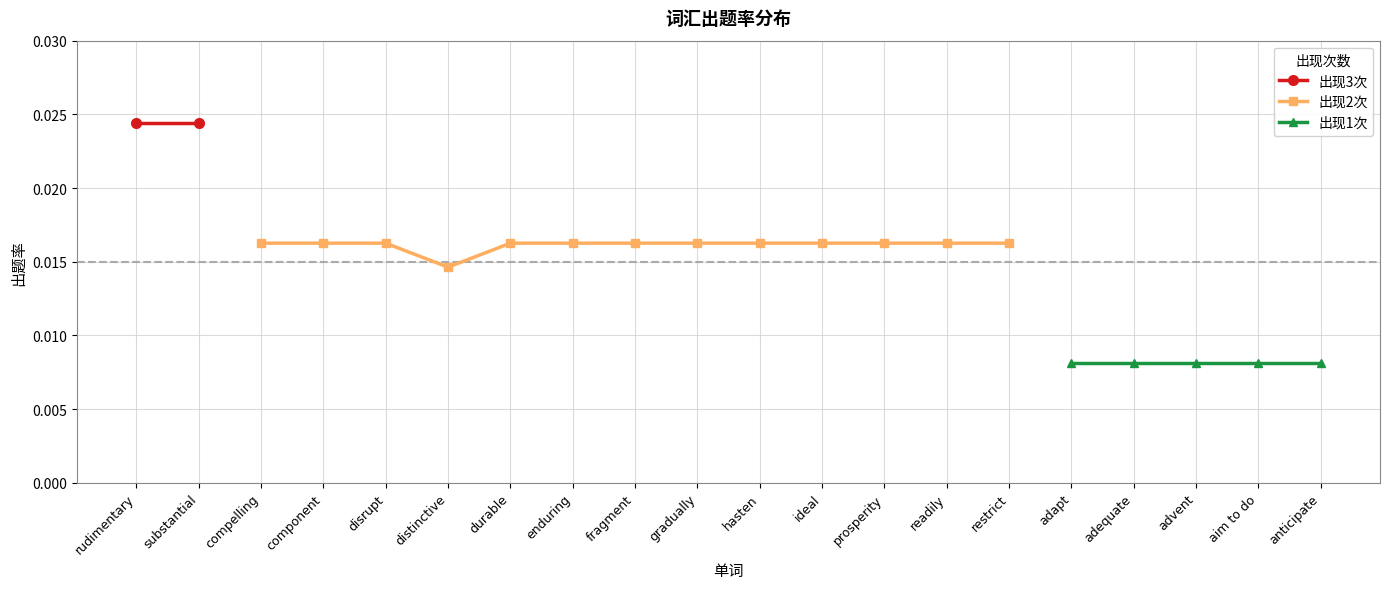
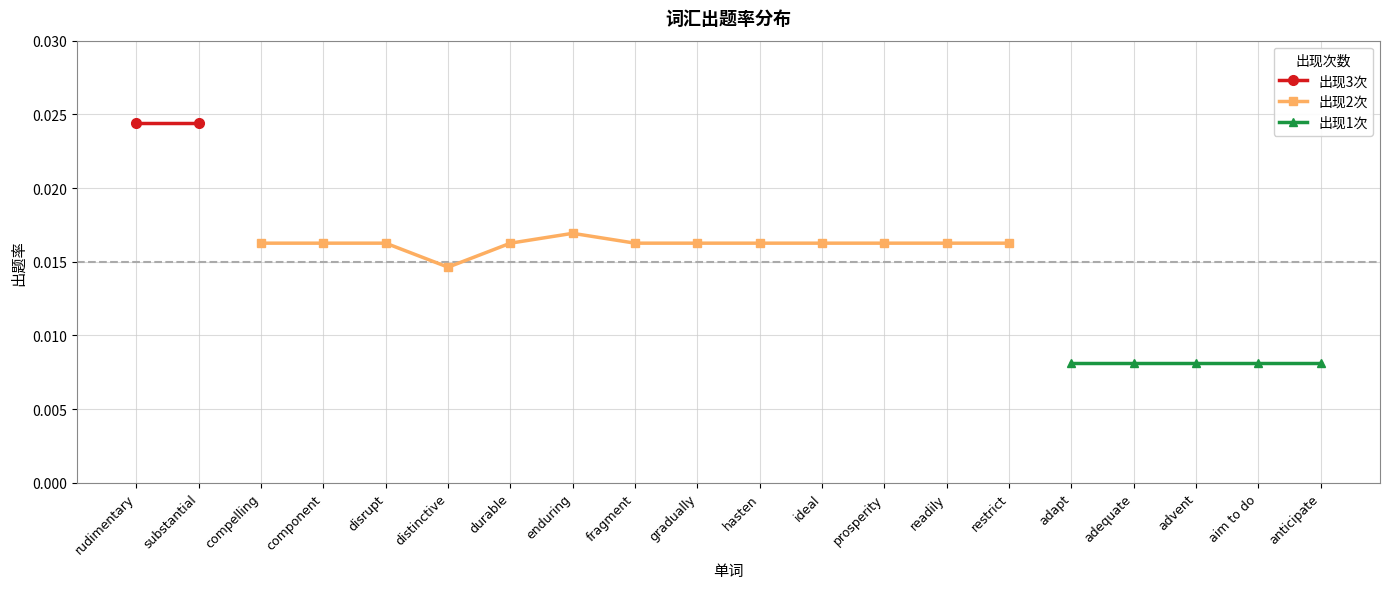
出现2次, enduring: 0.0163 -> 0.0169
